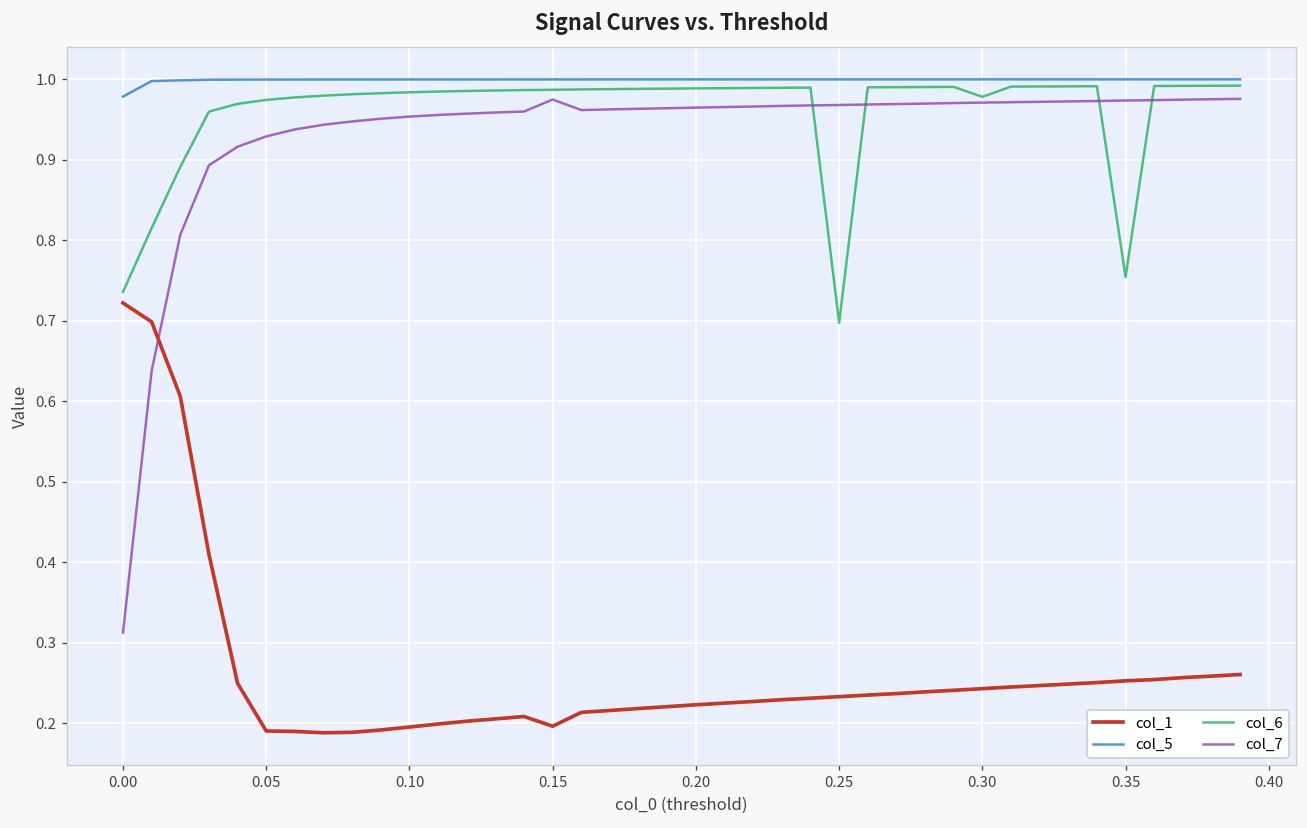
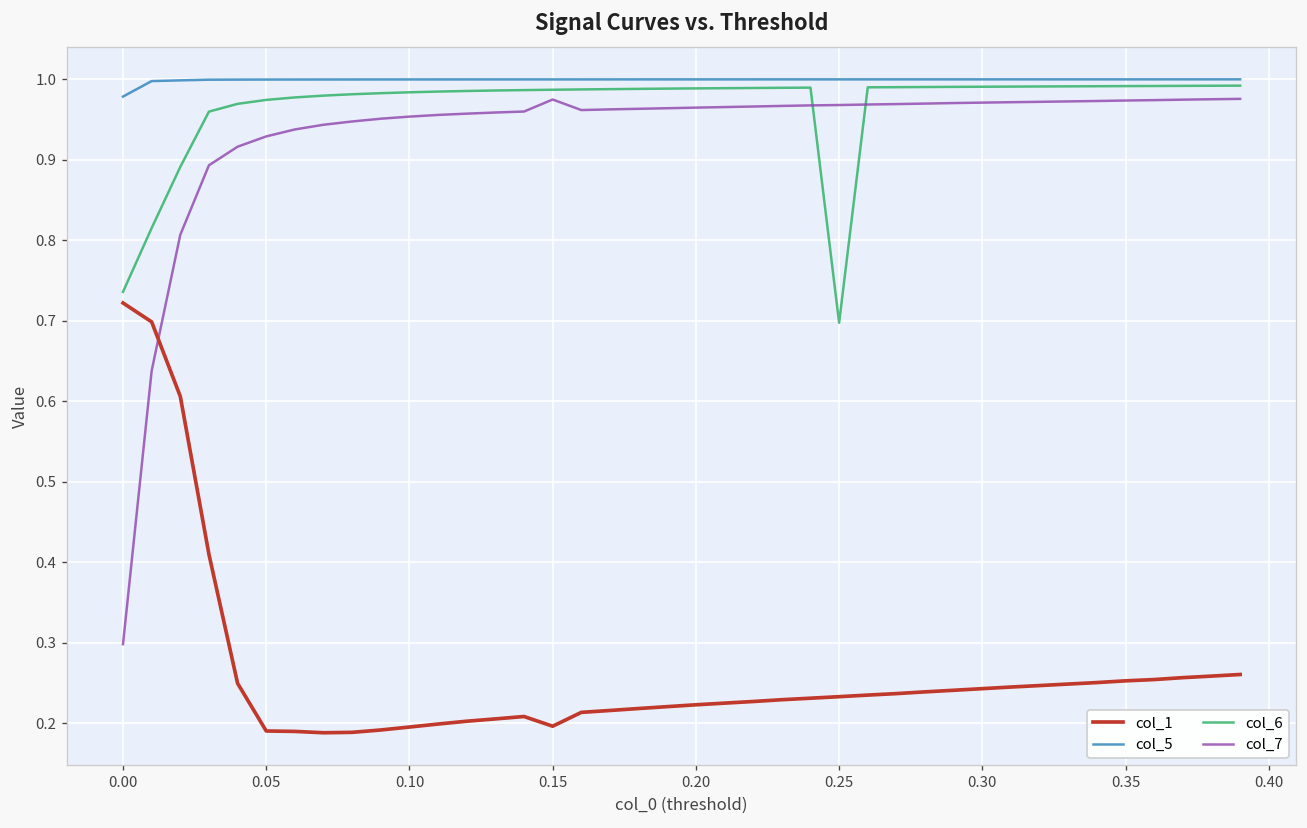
col_7, 0.00: 0.31 -> 0.30
col_6, 0.30: 0.98 -> 0.99
col_6, 0.35: 0.75 -> 0.99
